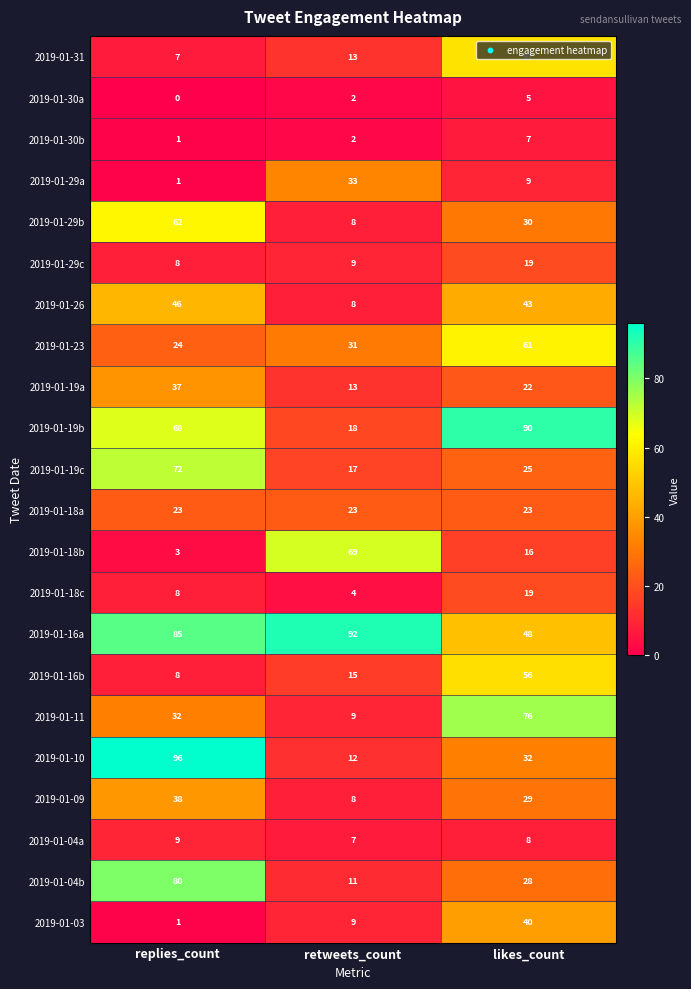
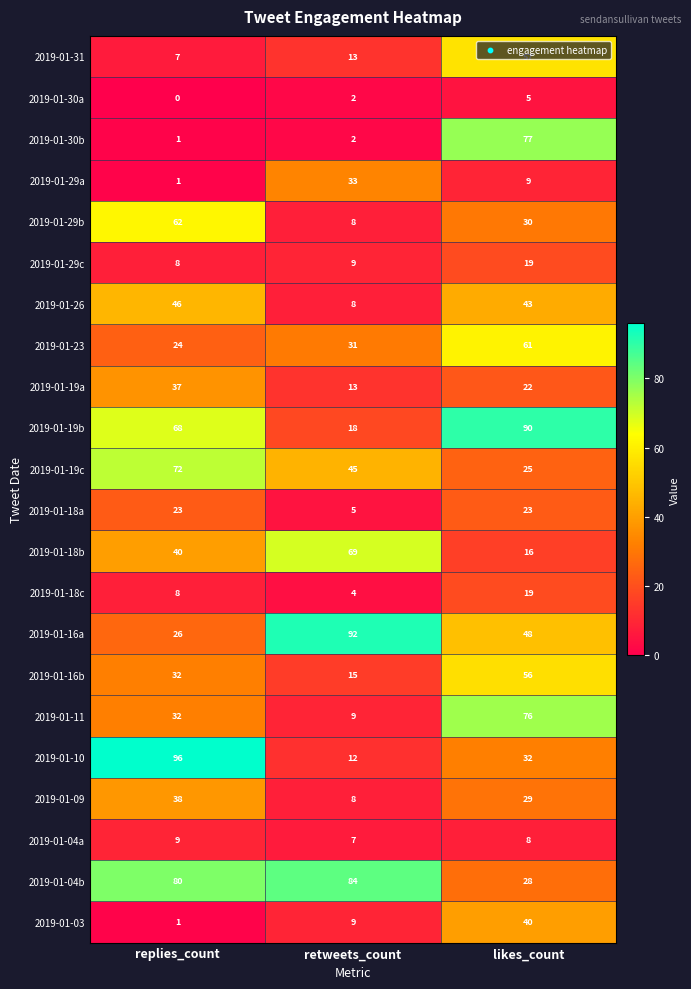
2019-01-30b, likes_count: 7 -> 77
2019-01-19c, retweets_count: 17 -> 45
2019-01-18a, retweets_count: 23 -> 5
2019-01-18b, replies_count: 3 -> 40
2019-01-16a, replies_count: 85 -> 26
2019-01-16b, replies_count: 8 -> 32
2019-01-04b, retweets_count: 11 -> 84
